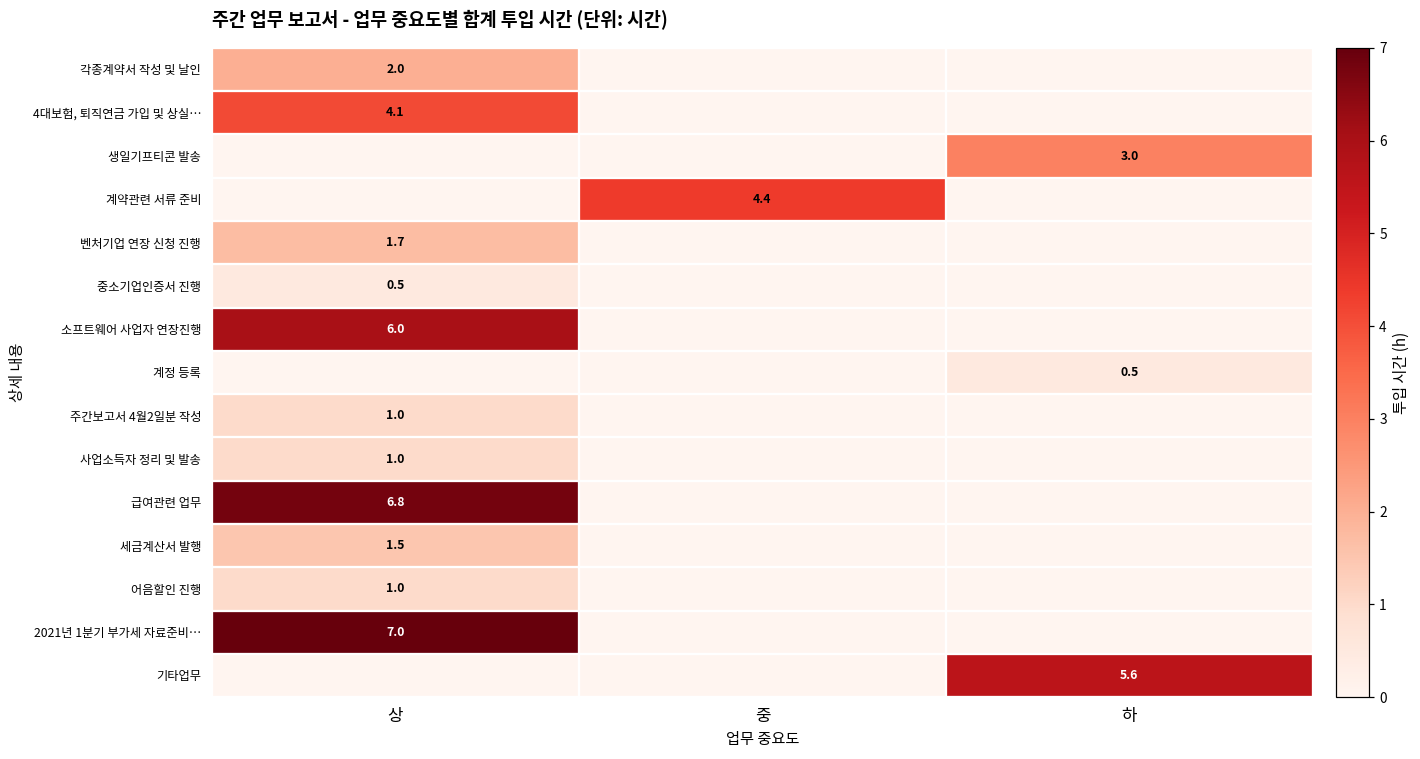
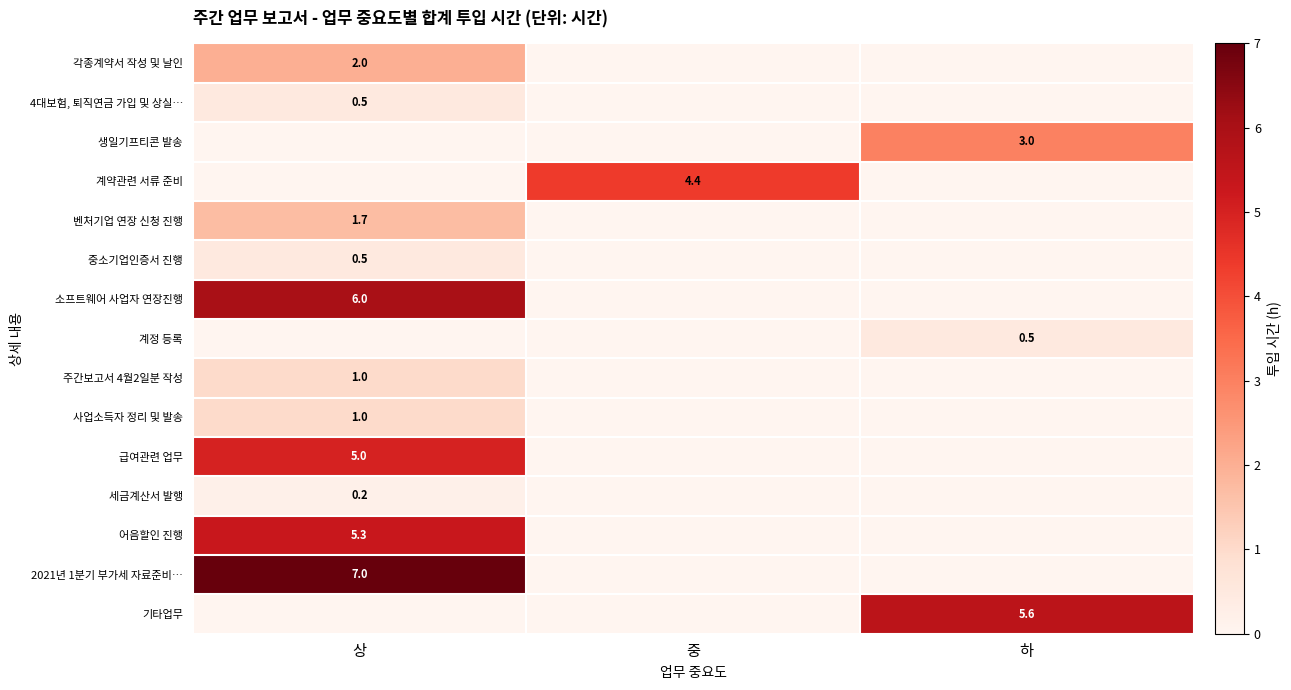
4대보험, 퇴직연금 가입 및 상실…, 상: 4.1 -> 0.5
급여관련 업무, 상: 6.8 -> 5.0
세금계산서 발행, 상: 1.5 -> 0.2
어음할인 진행, 상: 1.0 -> 5.3
